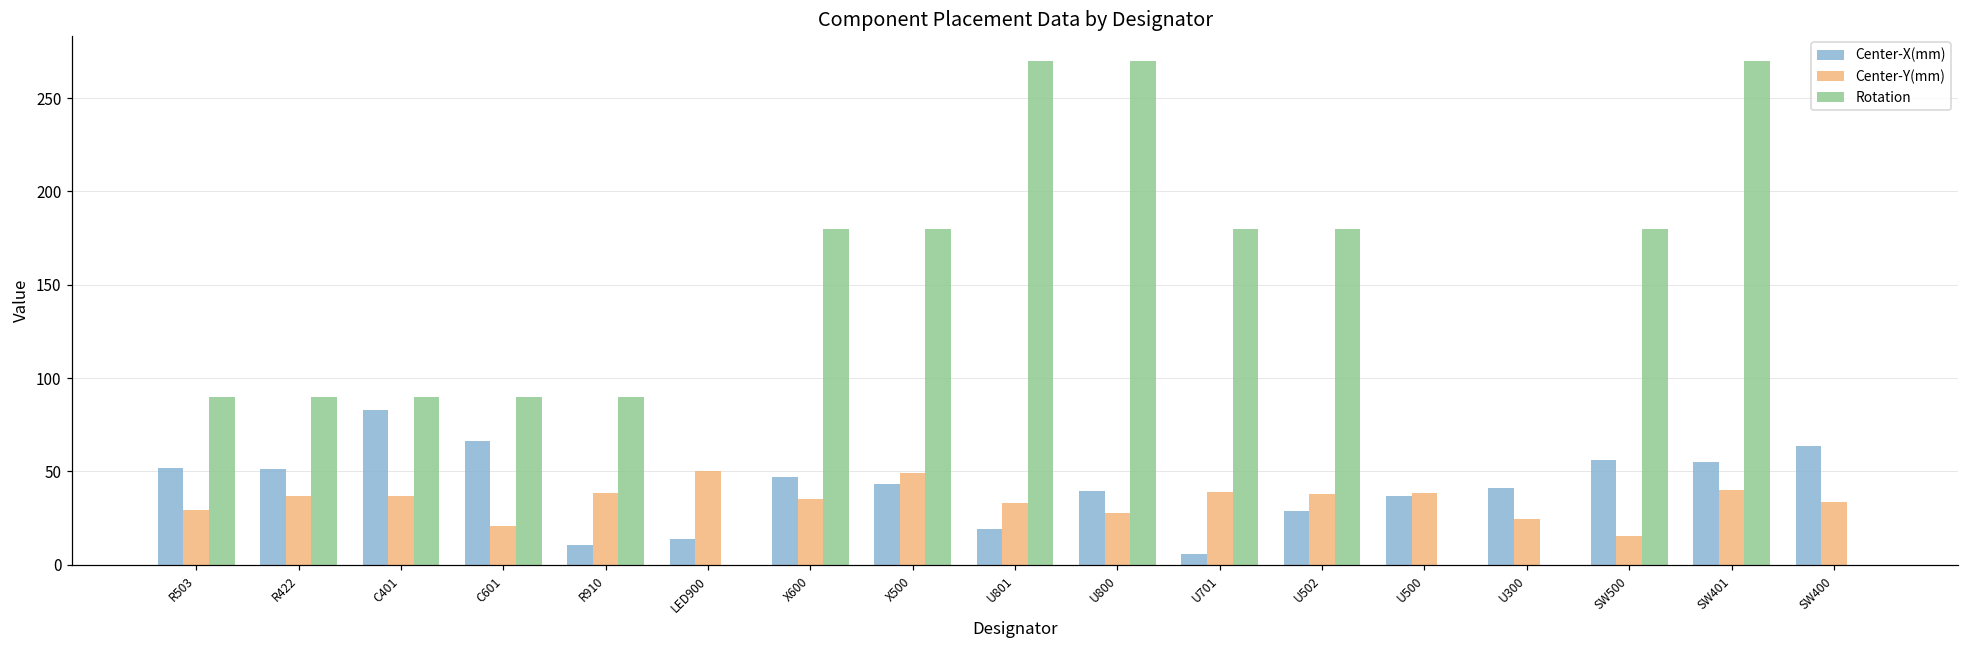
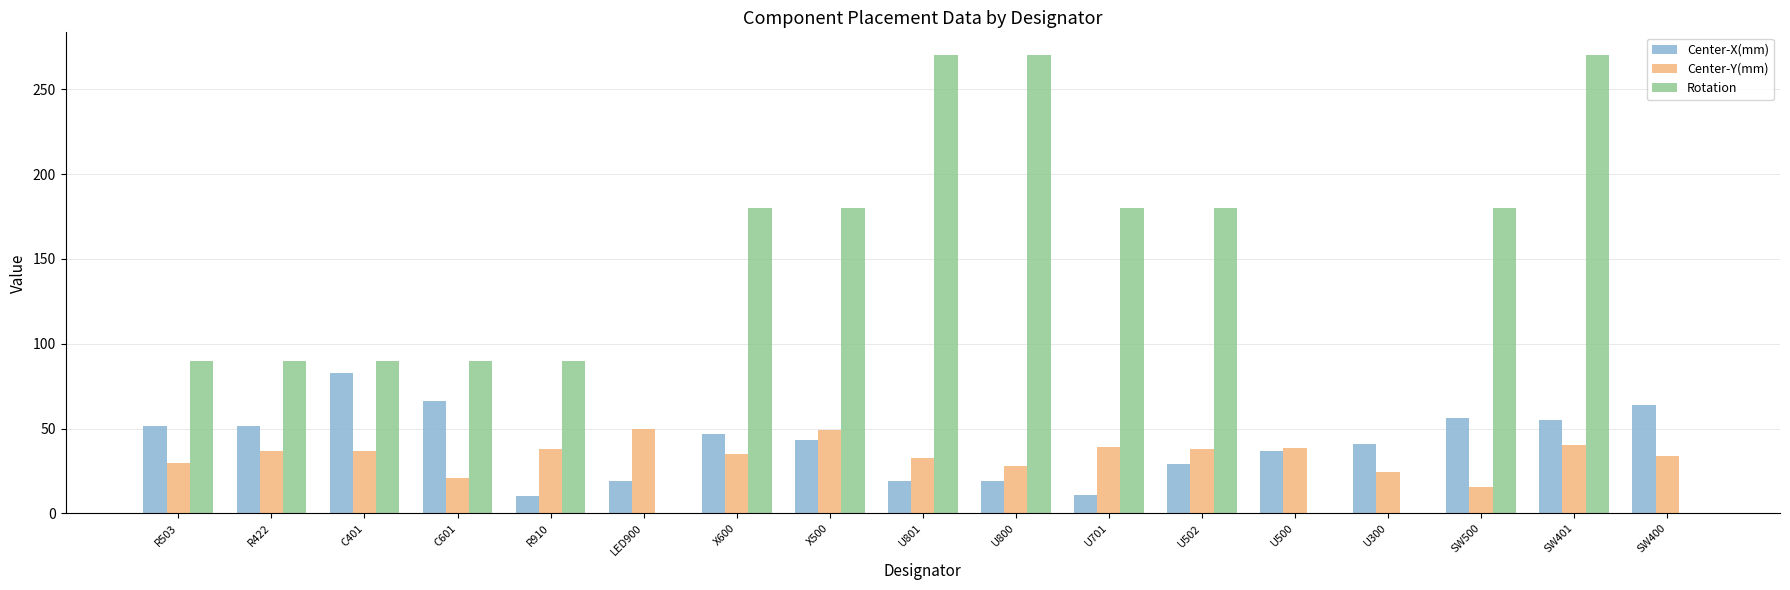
Center-X(mm), LED900: 14 -> 19
Center-X(mm), U800: 39 -> 19
Center-X(mm), U701: 6 -> 11
